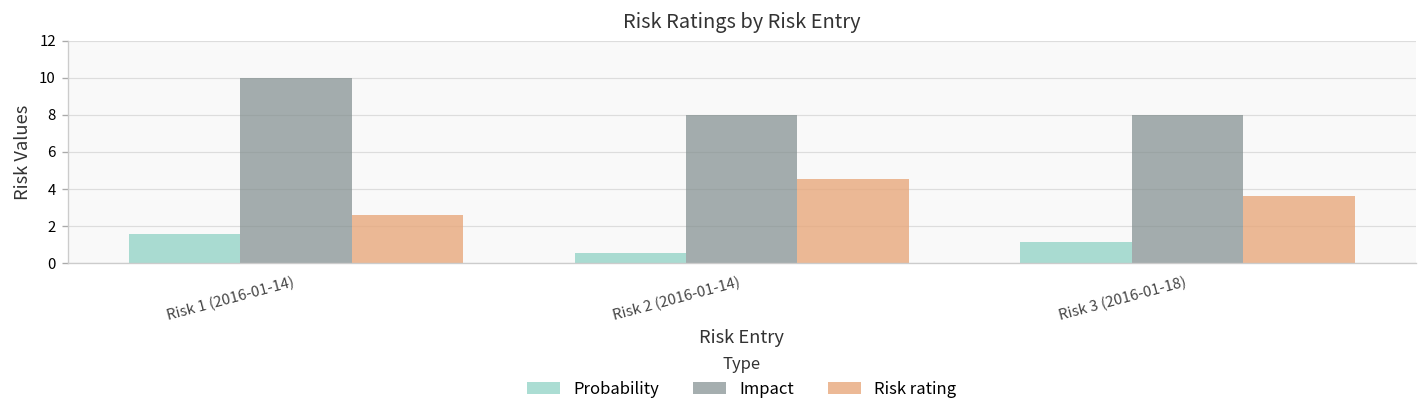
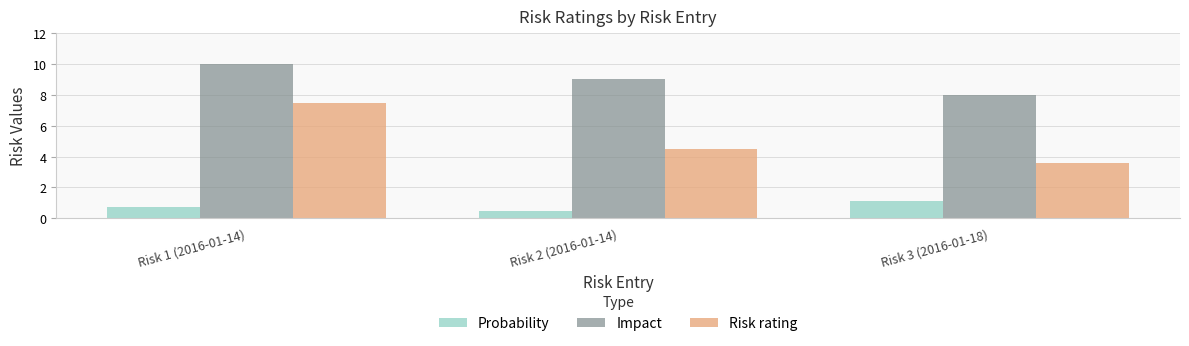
Probability, Risk 1 (2016-01-14): 1.6 -> 0.8
Risk rating, Risk 1 (2016-01-14): 2.6 -> 7.5
Impact, Risk 2 (2016-01-14): 8 -> 9
